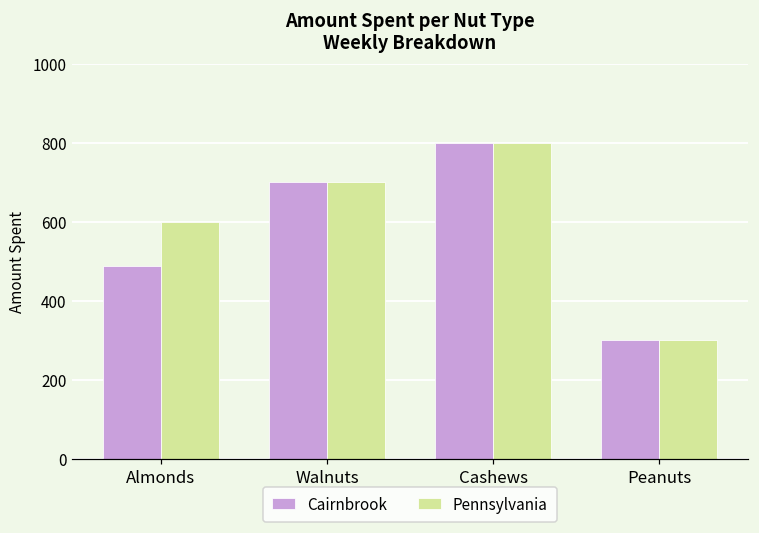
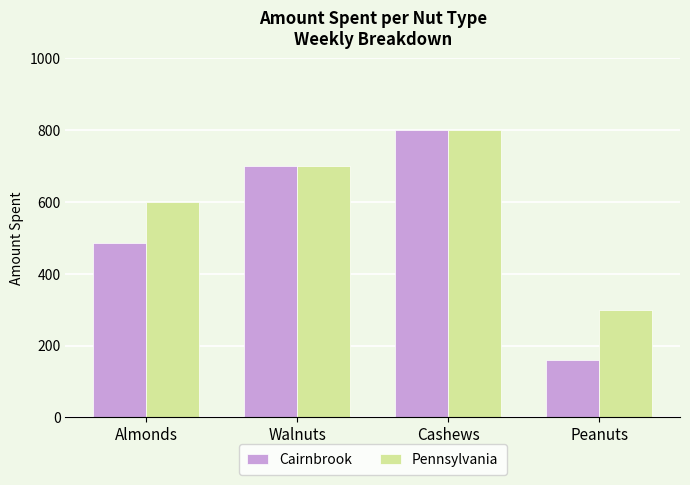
Cairnbrook, Peanuts: 300 -> 160
